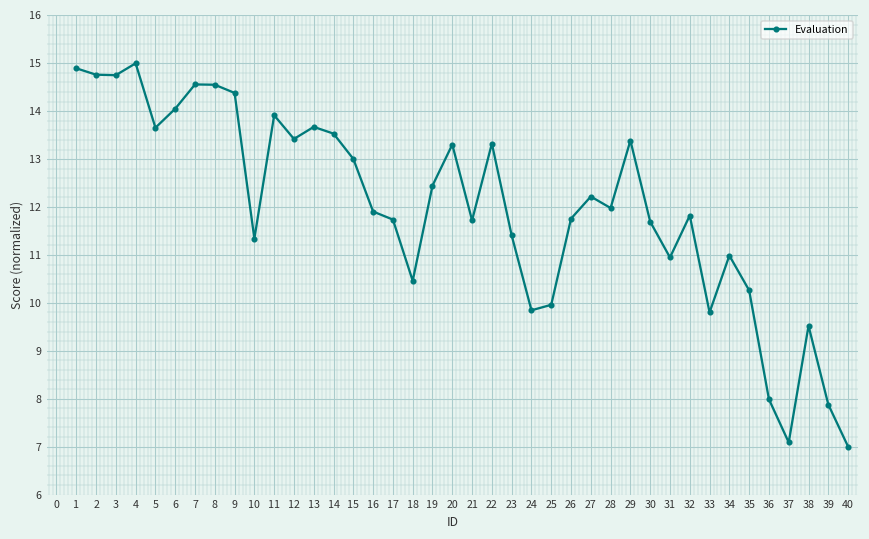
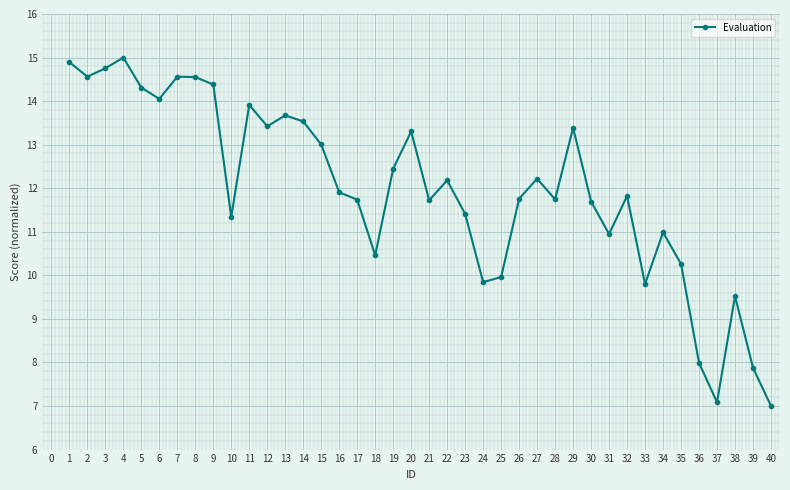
2: 14.8 -> 14.6
5: 13.7 -> 14.3
22: 13.3 -> 12.2
28: 12.0 -> 11.7
